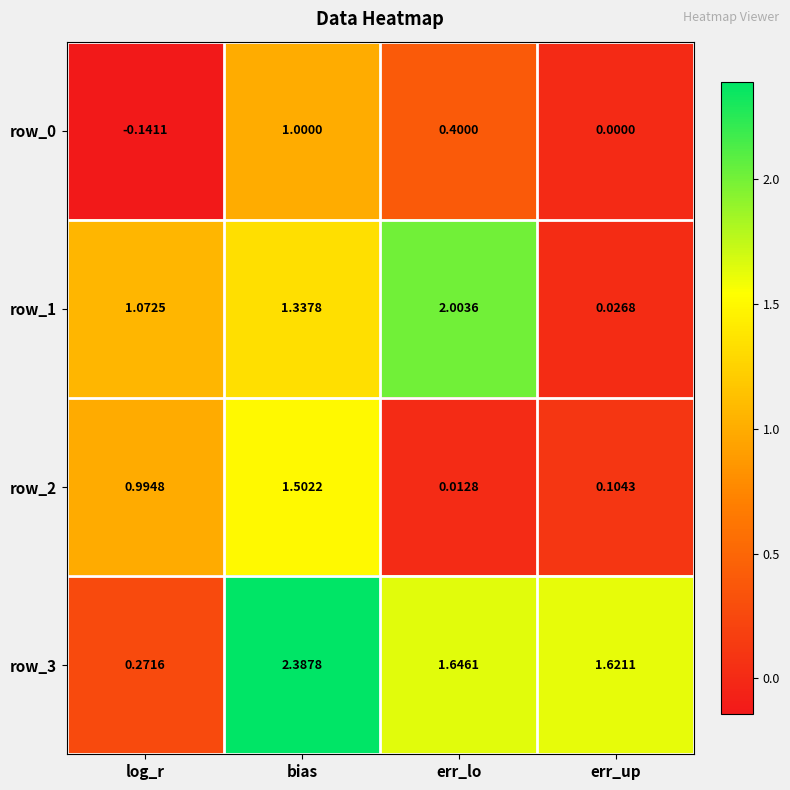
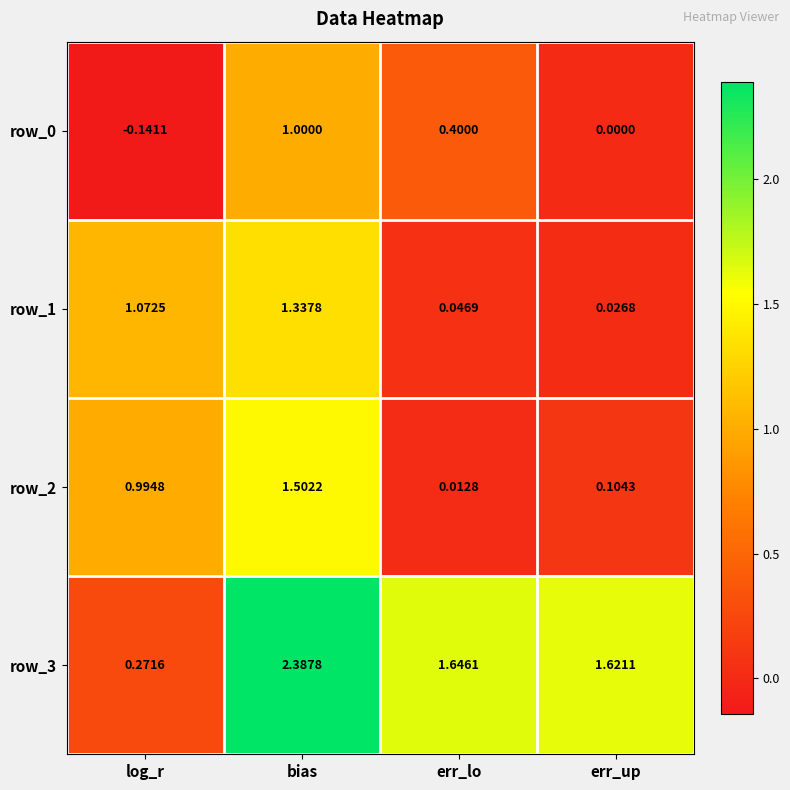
row_1, err_lo: 2.0036 -> 0.0469
